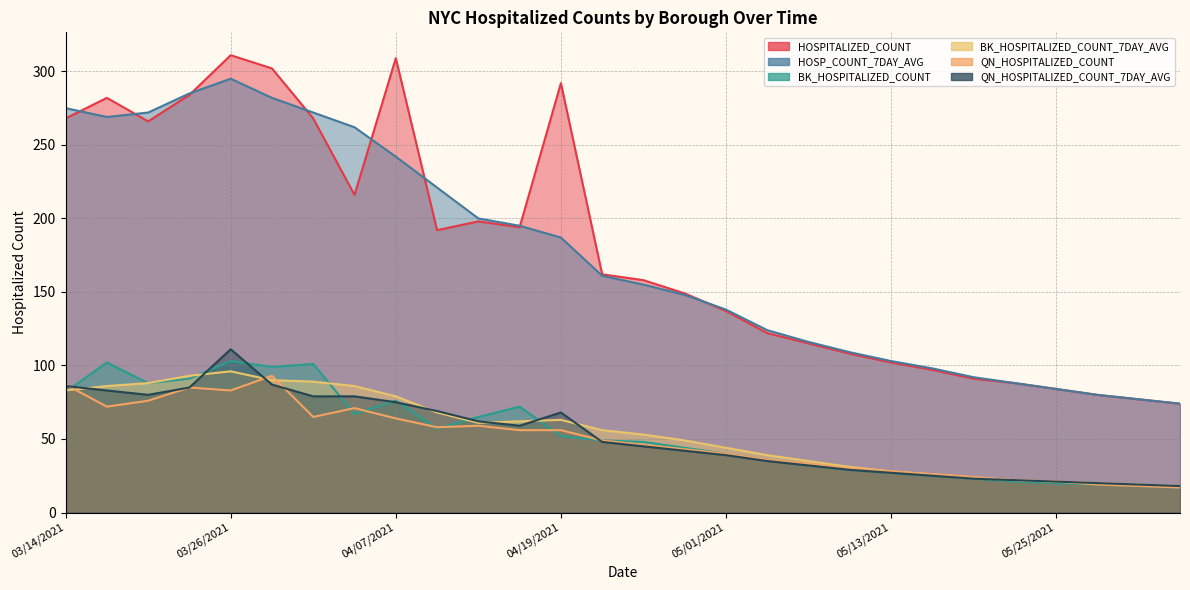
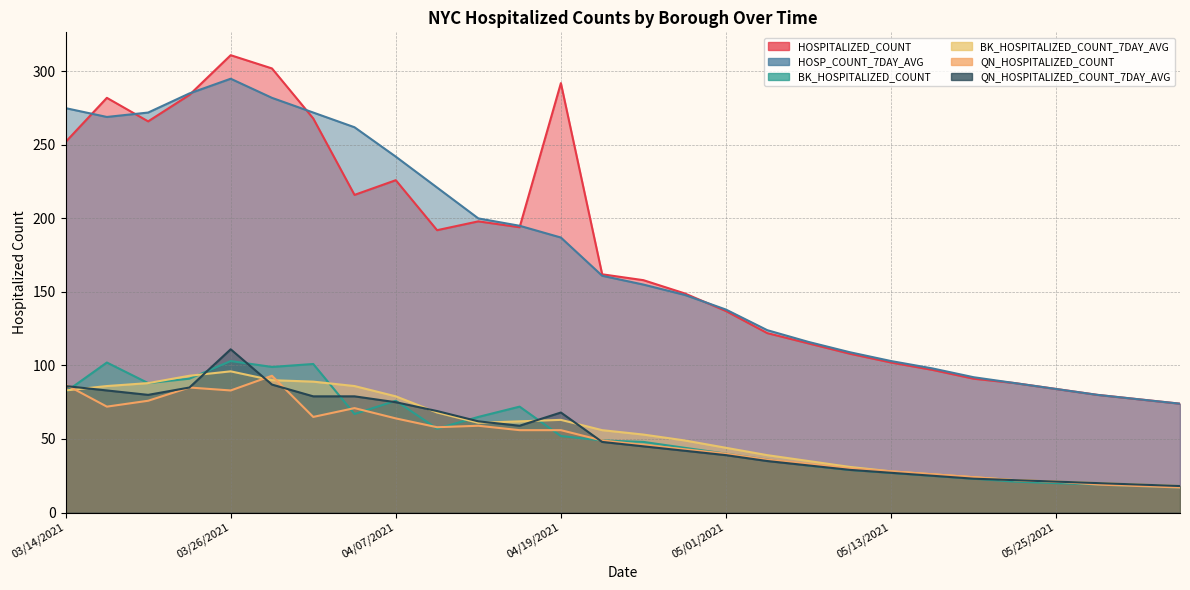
HOSPITALIZED_COUNT, 03/14/2021: 268 -> 252
HOSPITALIZED_COUNT, 04/07/2021: 309 -> 226
